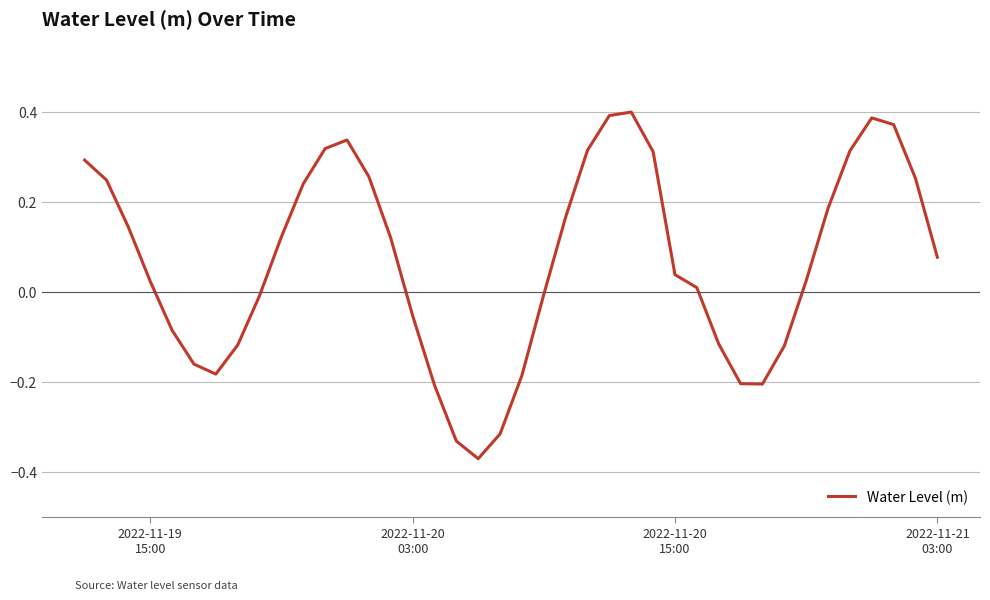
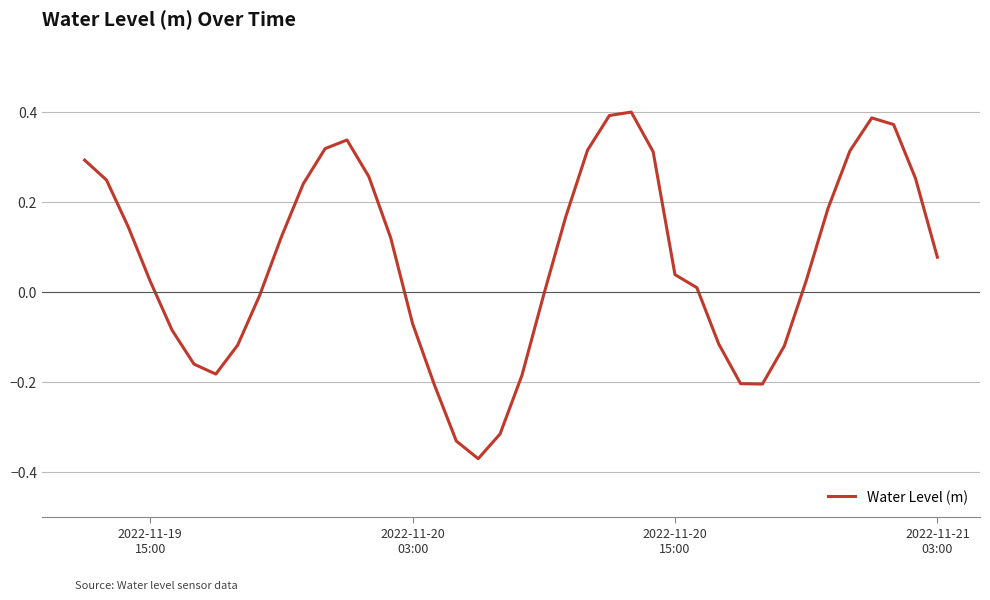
2022-11-20 03:00: -0.05 -> -0.07
